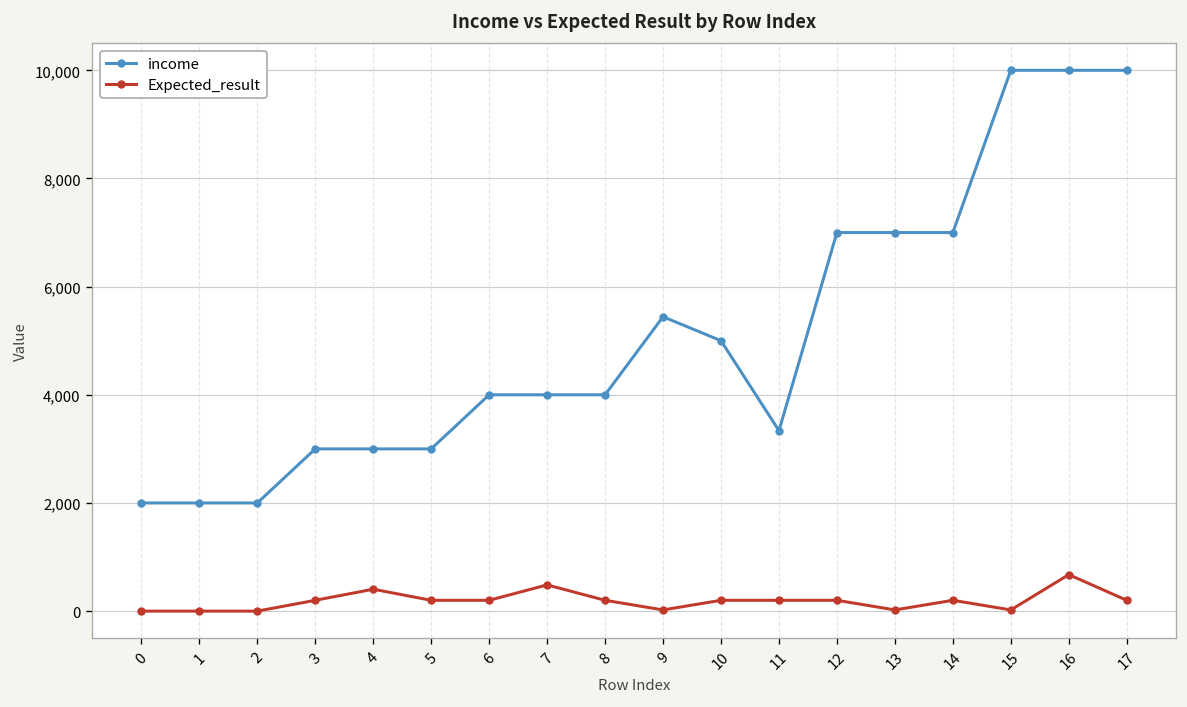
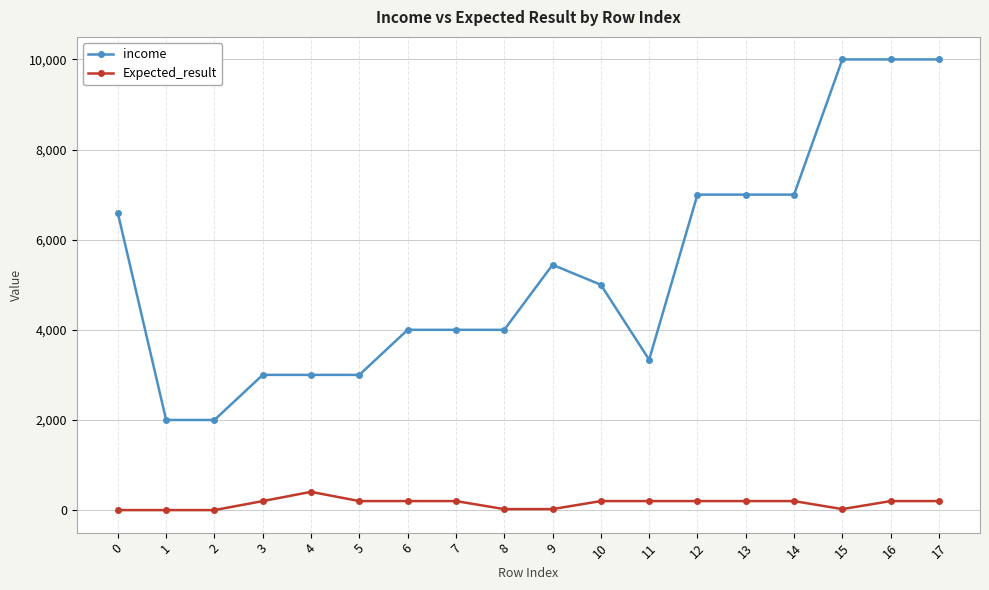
income, 0: 2,000 -> 6,600
Expected_result, 7: 500 -> 200
Expected_result, 8: 200 -> 0
Expected_result, 13: 0 -> 200
Expected_result, 16: 700 -> 200
